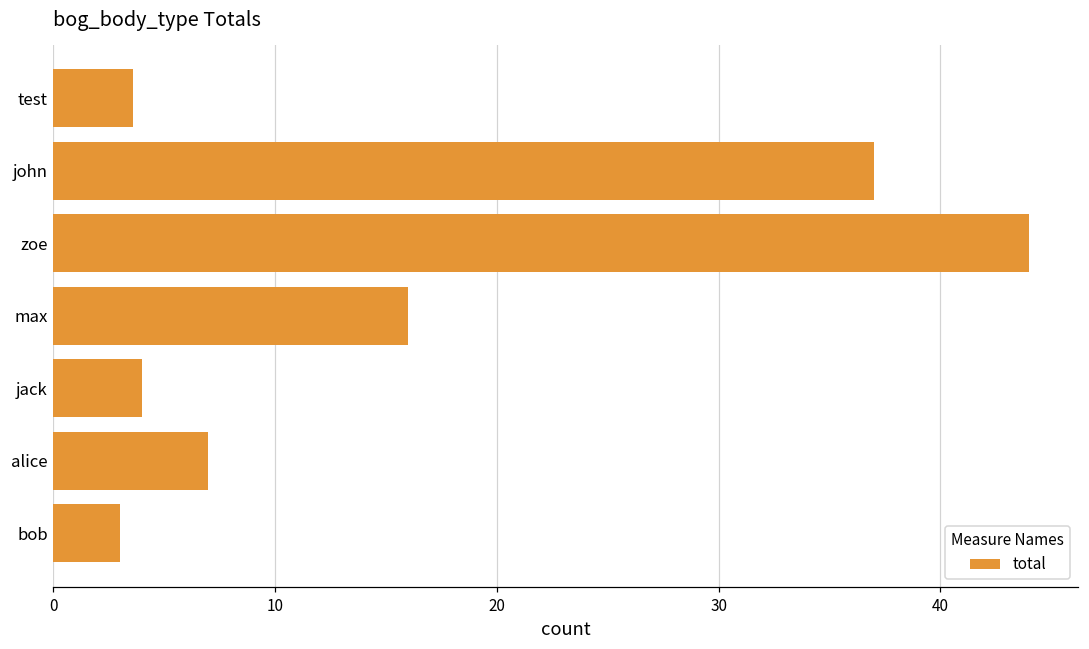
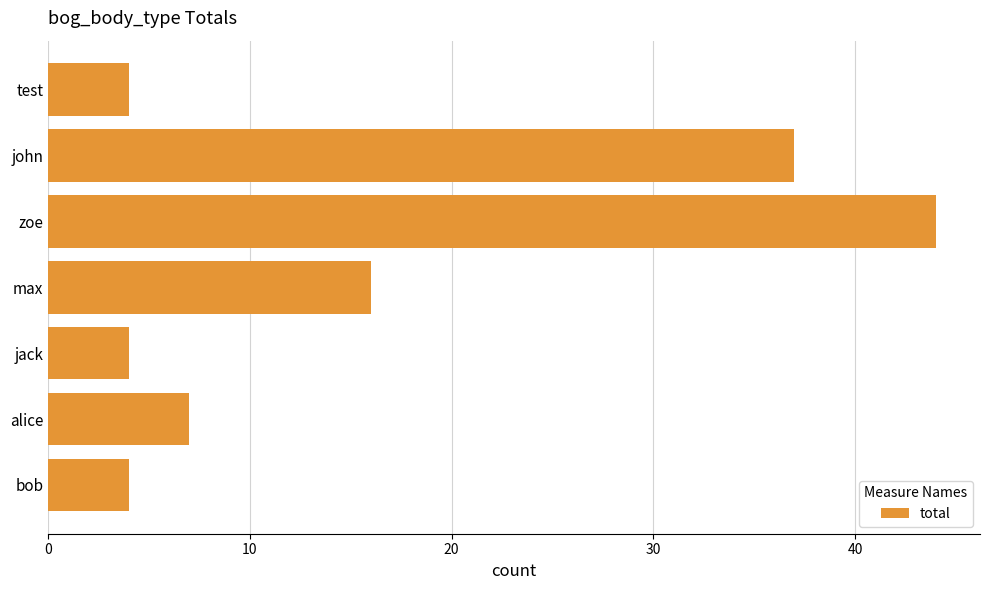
test: 3.6 -> 4.0
bob: 3 -> 4
